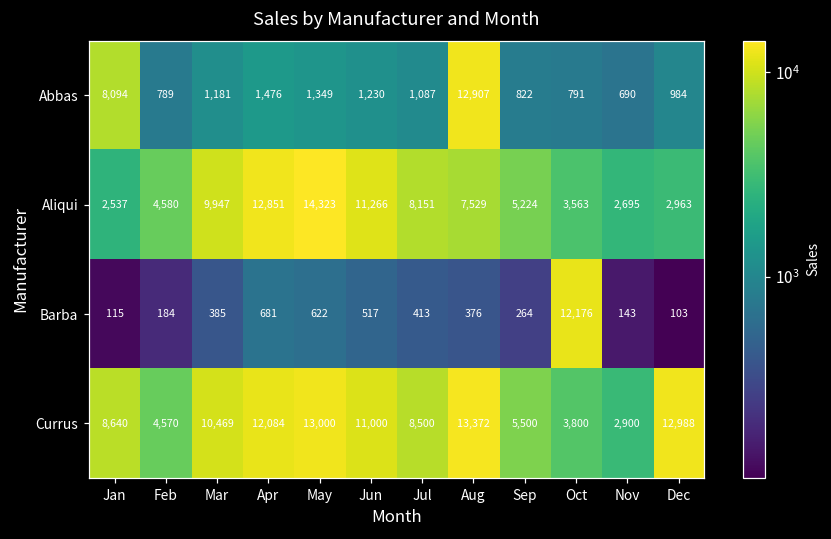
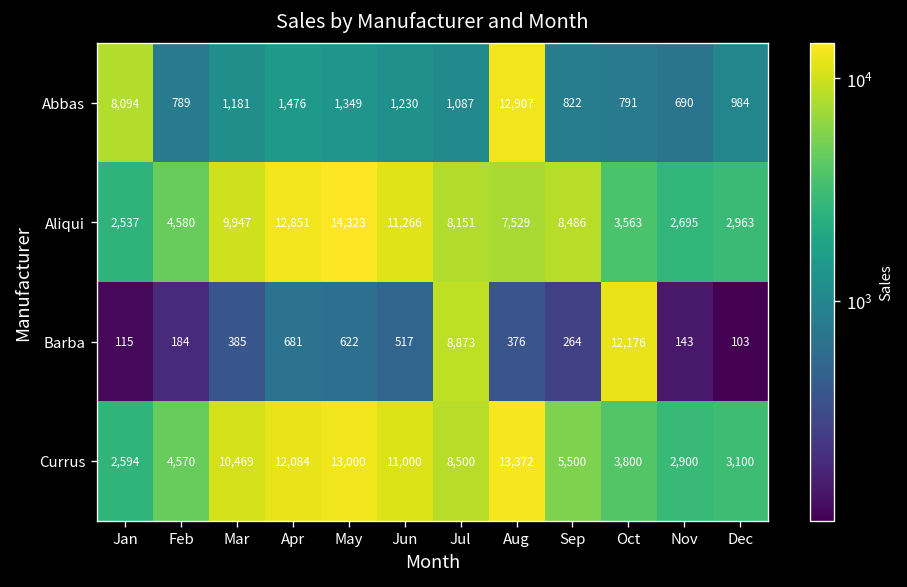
Aliqui, Sep: 5,224 -> 8,486
Barba, Jul: 413 -> 8,873
Currus, Jan: 8,640 -> 2,594
Currus, Dec: 12,988 -> 3,100
